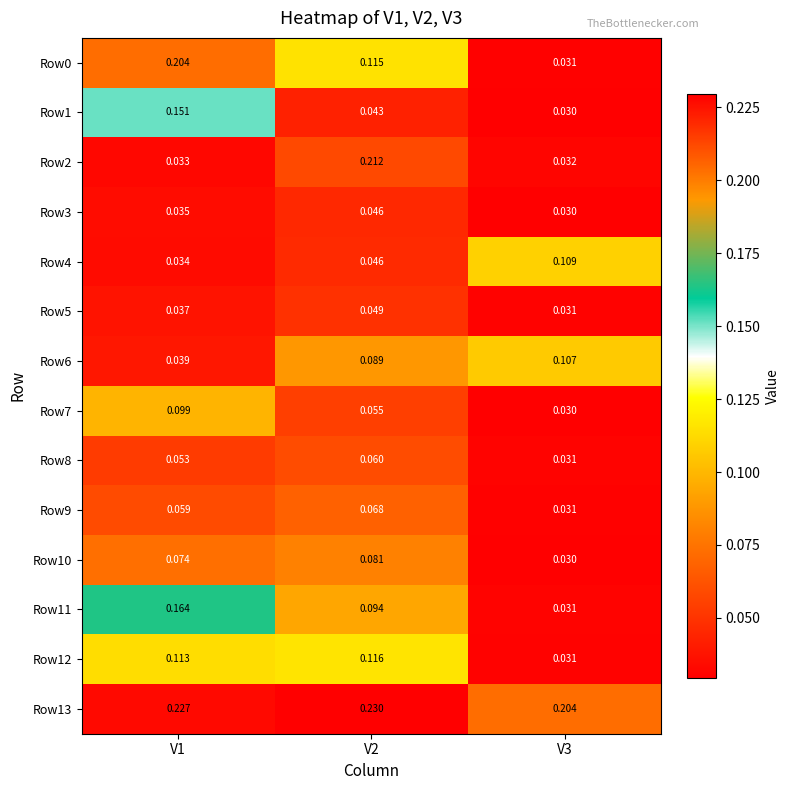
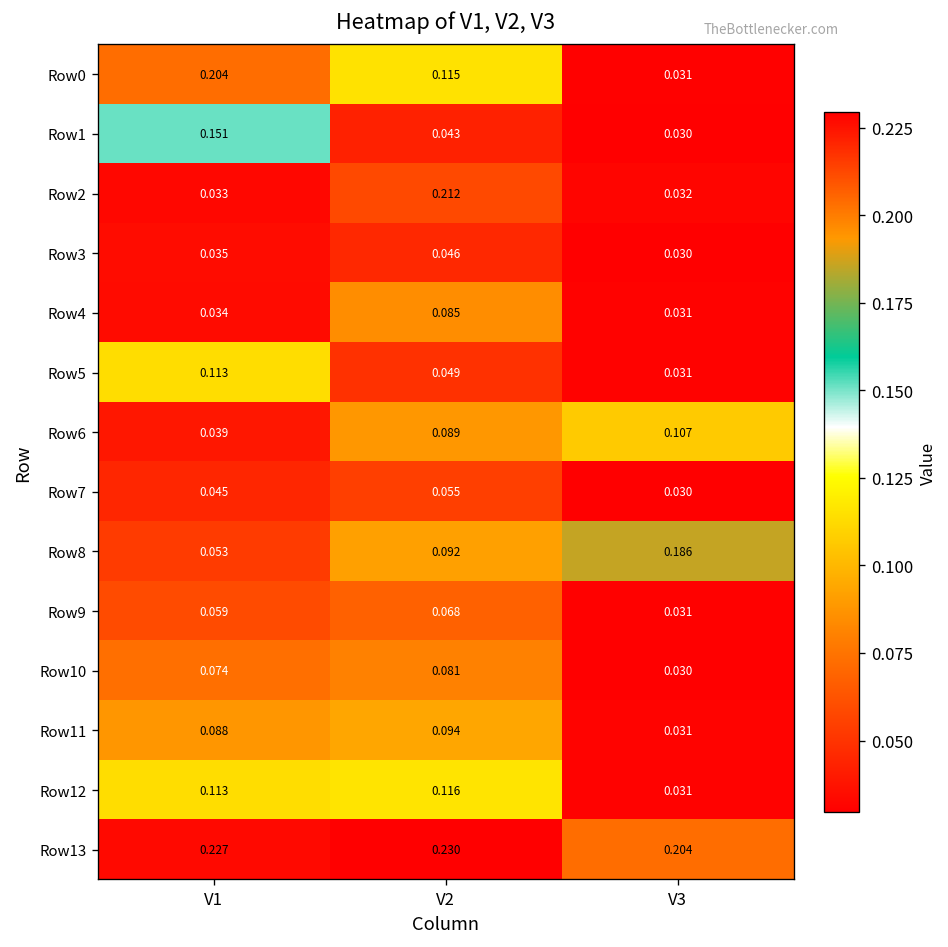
Row4, V2: 0.046 -> 0.085
Row4, V3: 0.109 -> 0.031
Row5, V1: 0.037 -> 0.113
Row7, V1: 0.099 -> 0.045
Row8, V2: 0.060 -> 0.092
Row8, V3: 0.031 -> 0.186
Row11, V1: 0.164 -> 0.088
